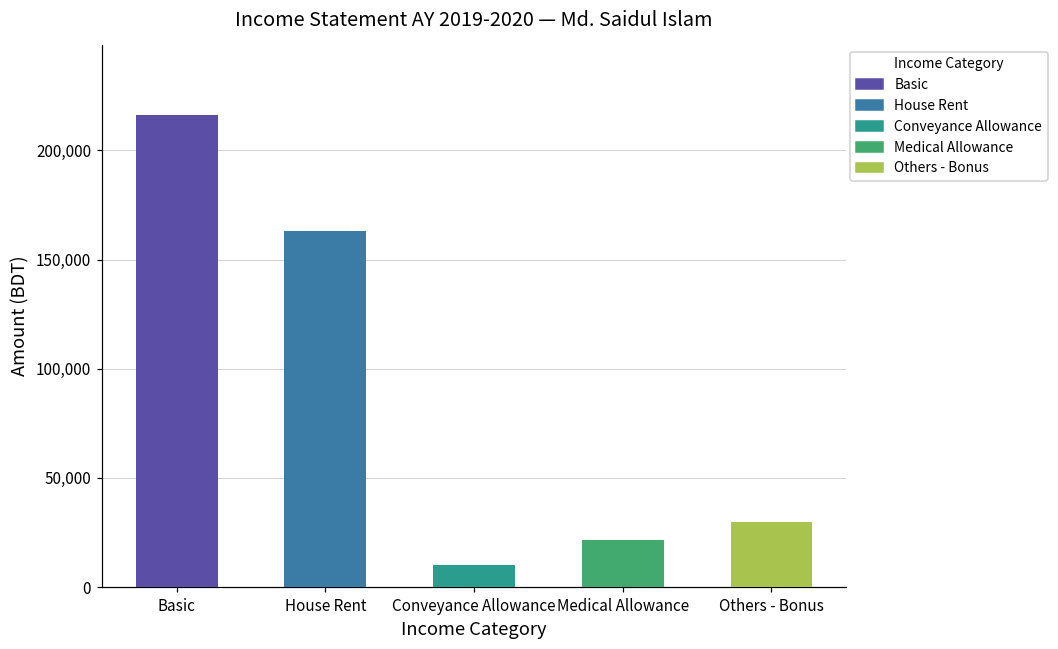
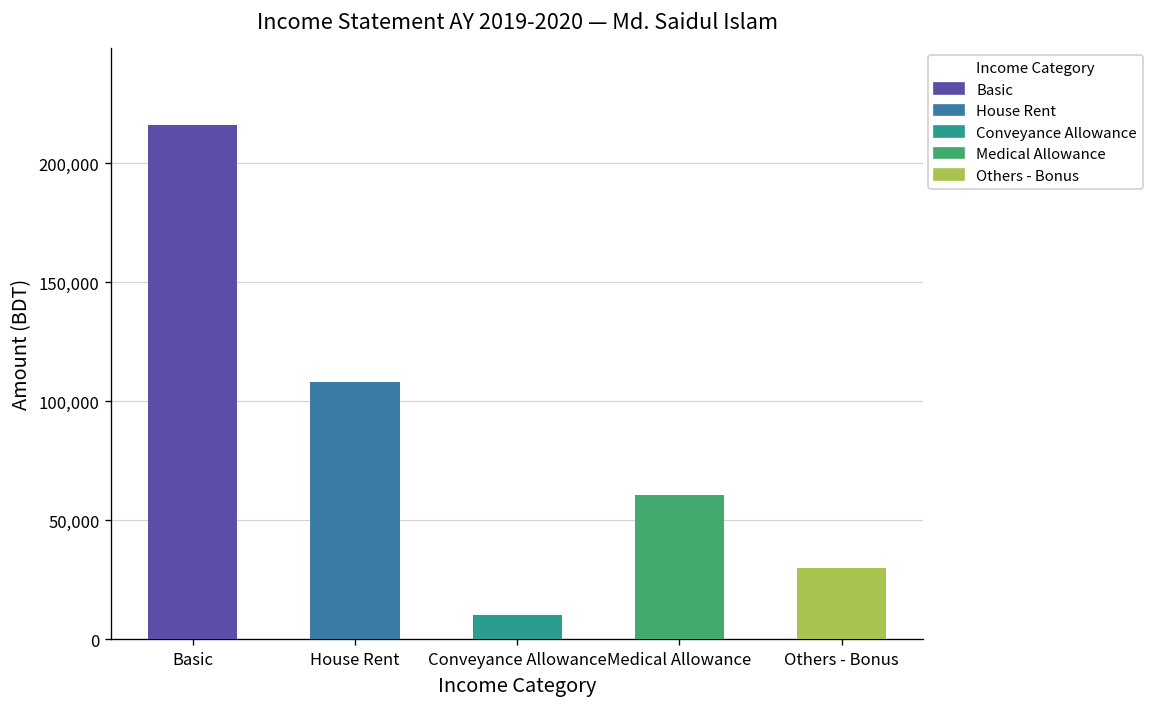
House Rent: 163,000 -> 108,000
Medical Allowance: 22,000 -> 61,000
